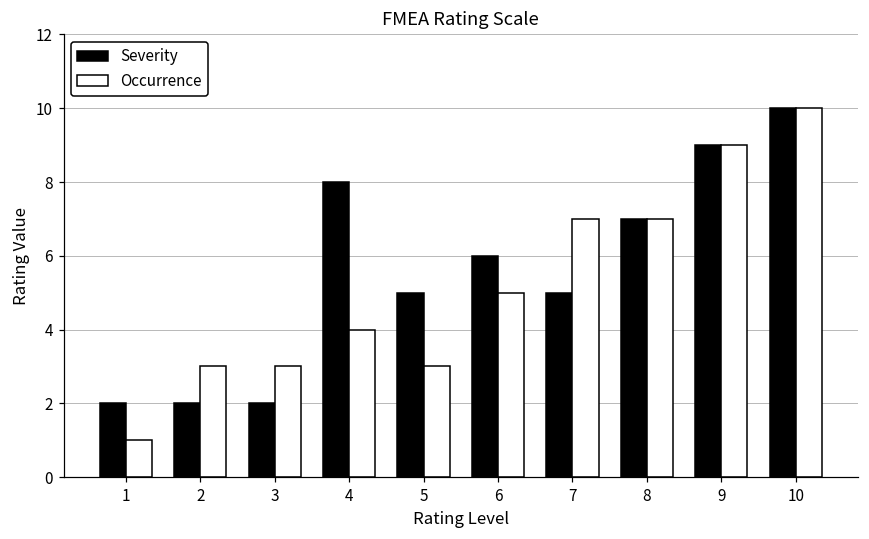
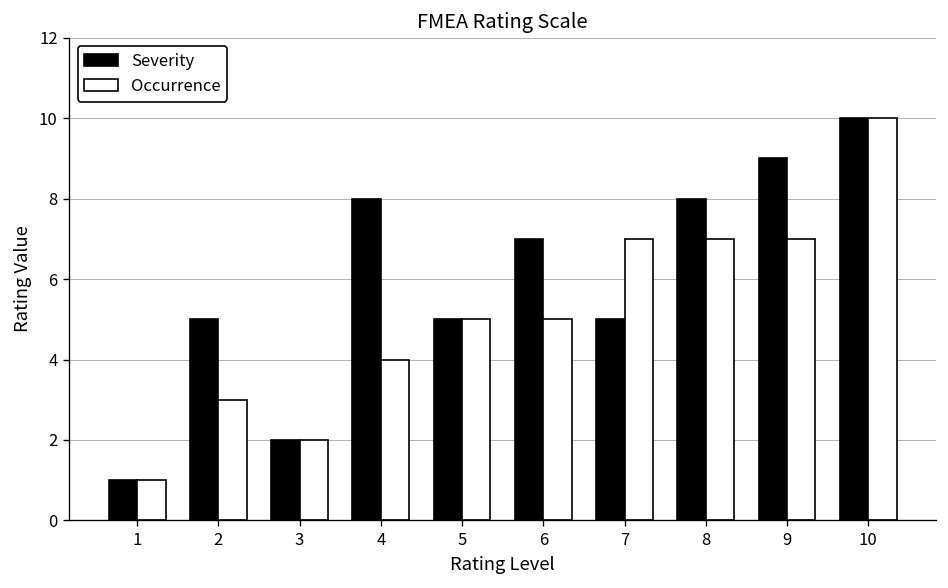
Severity, 1: 2 -> 1
Severity, 2: 2 -> 5
Occurrence, 3: 3 -> 2
Occurrence, 5: 3 -> 5
Severity, 6: 6 -> 7
Severity, 8: 7 -> 8
Occurrence, 9: 9 -> 7
